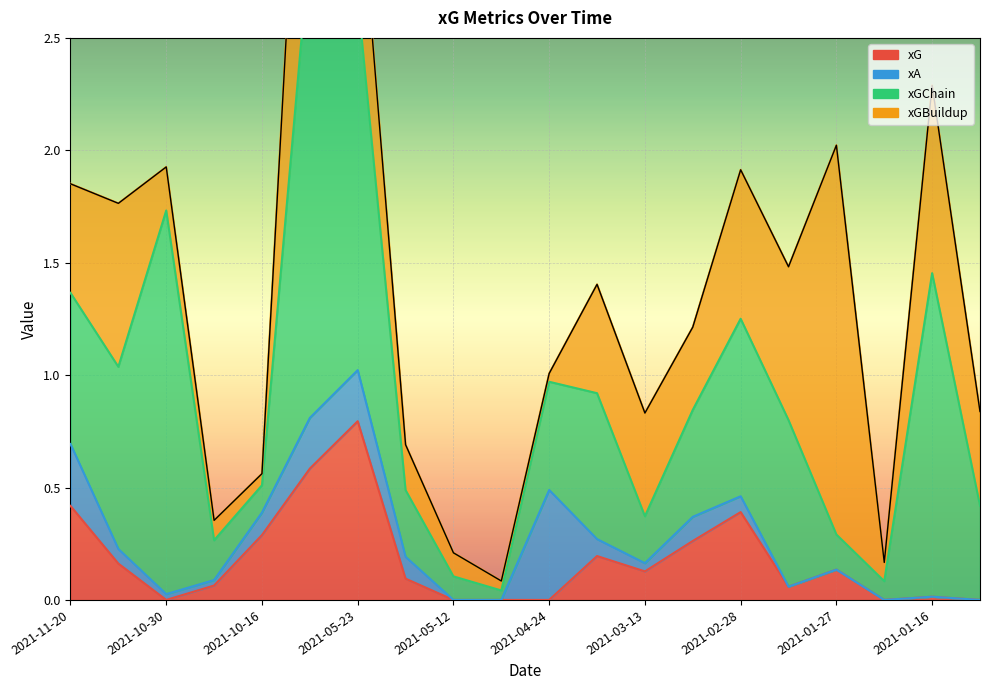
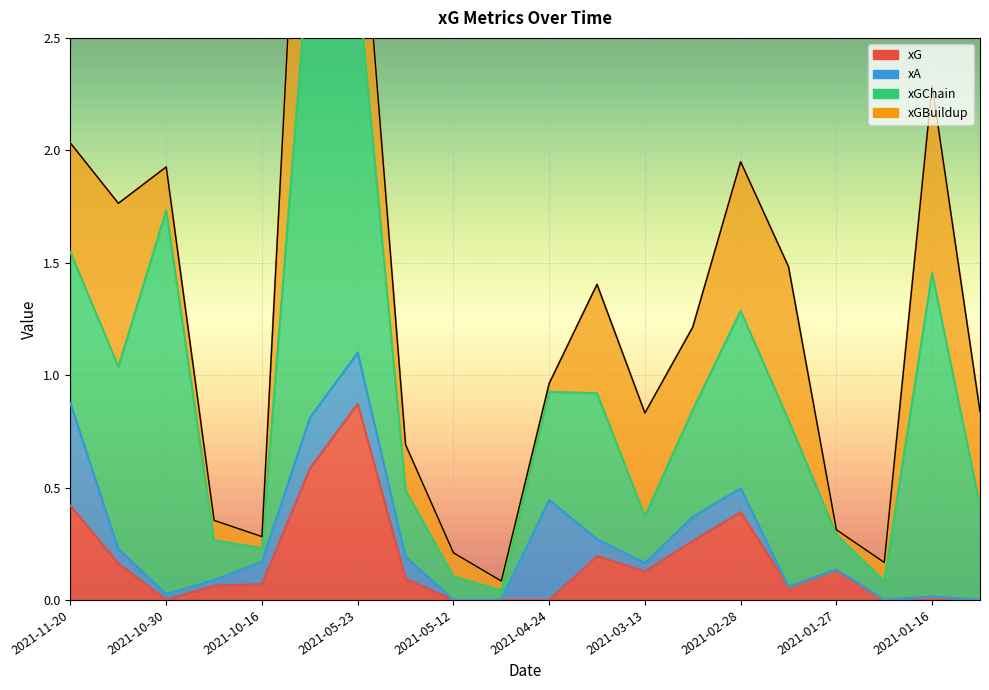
xA, 2021-11-20: 0.28 -> 0.46
xG, 2021-10-16: 0.29 -> 0.07
xGChain, 2021-10-16: 0.12 -> 0.06
xG, 2021-05-23: 0.79 -> 0.87
xA, 2021-04-24: 0.49 -> 0.44
xA, 2021-02-28: 0.07 -> 0.11
xGBuildup, 2021-01-27: 1.73 -> 0.02
